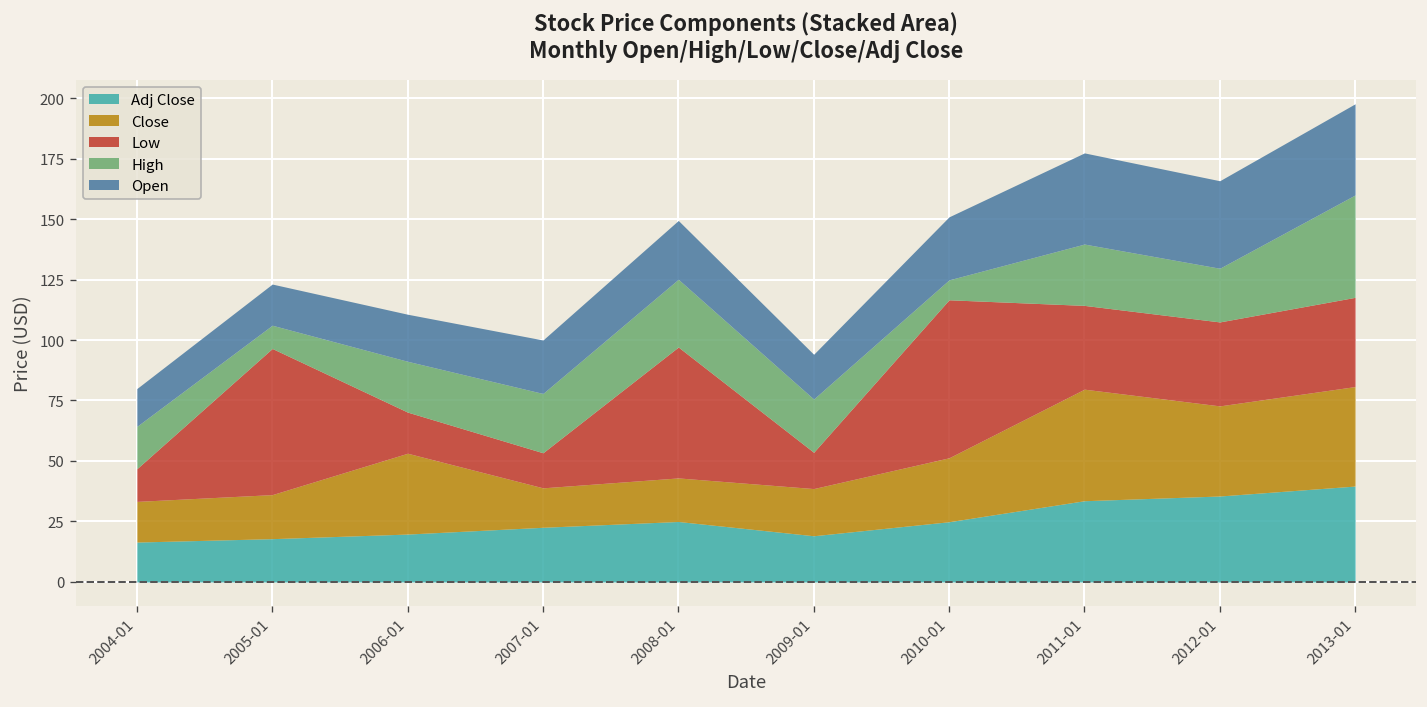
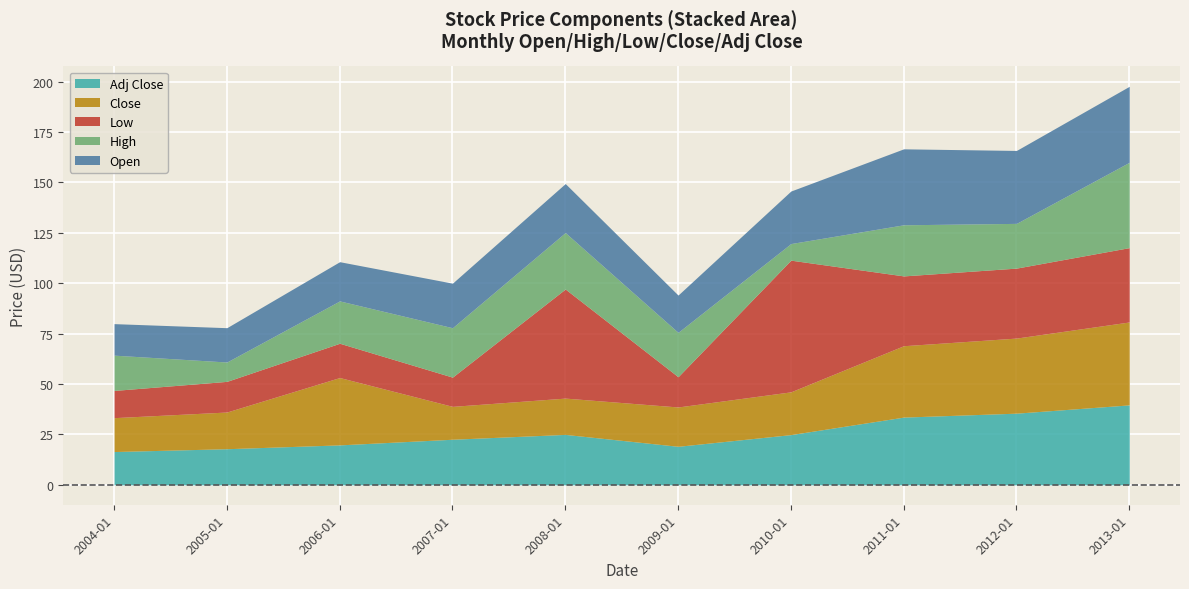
Low, 2005-01: 60 -> 15
Close, 2010-01: 26 -> 21
Close, 2011-01: 46 -> 35
